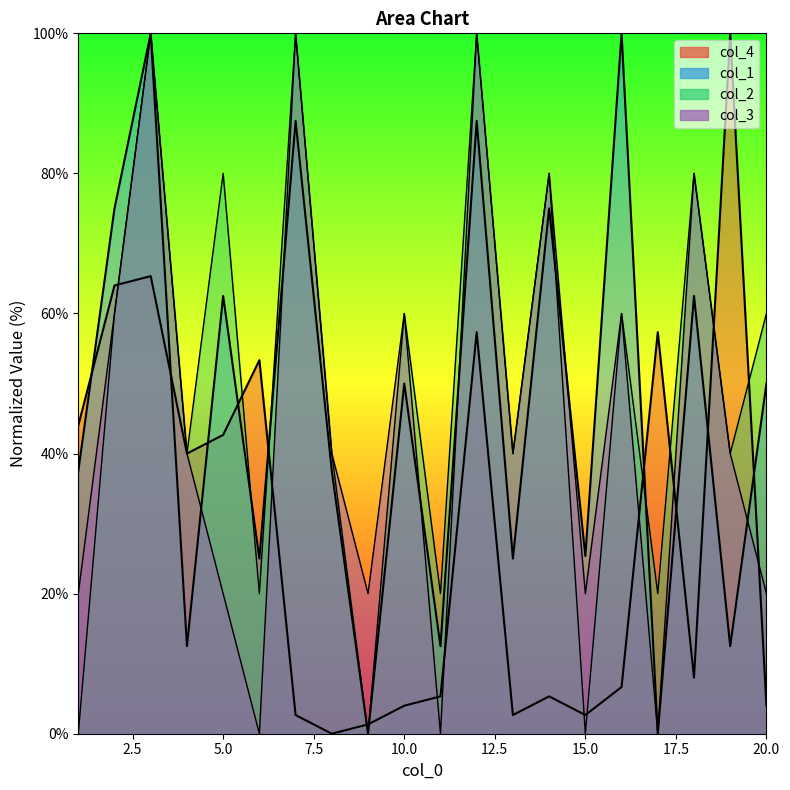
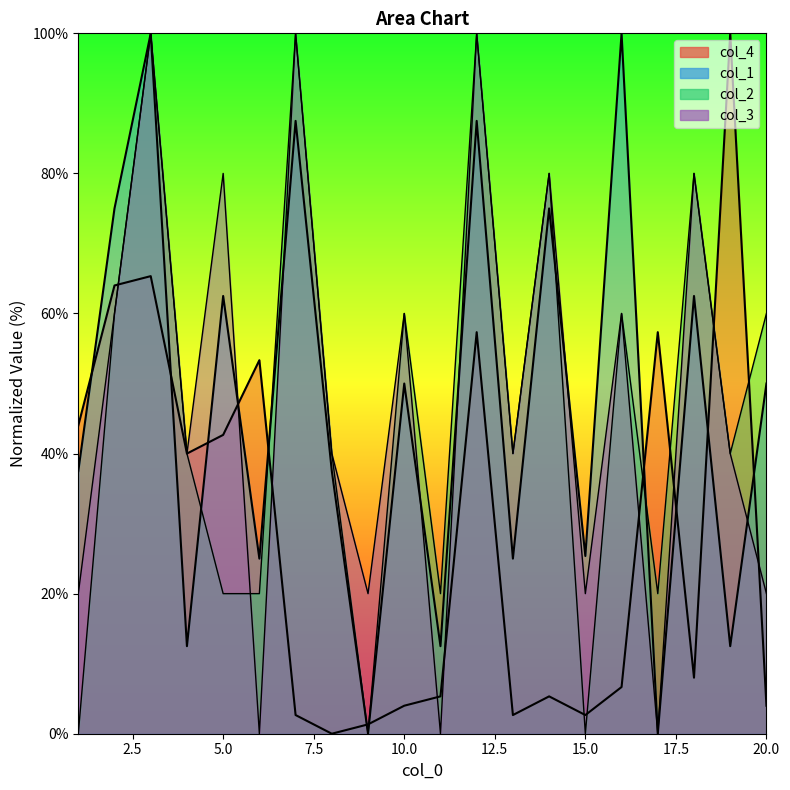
col_2, 5.0: 80% -> 20%
col_3, 5.0: 20% -> 80%
